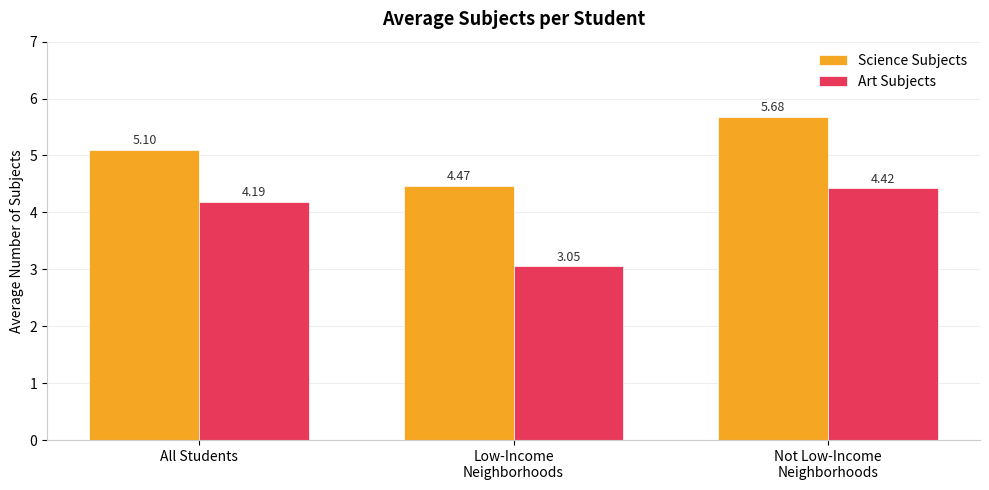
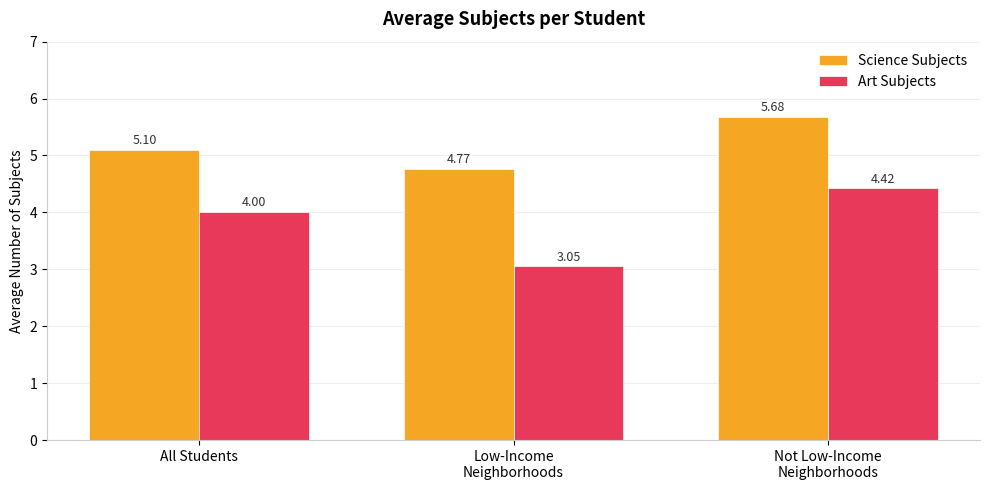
Art Subjects, All Students: 4.19 -> 4.00
Science Subjects, Low-Income Neighborhoods: 4.47 -> 4.77
